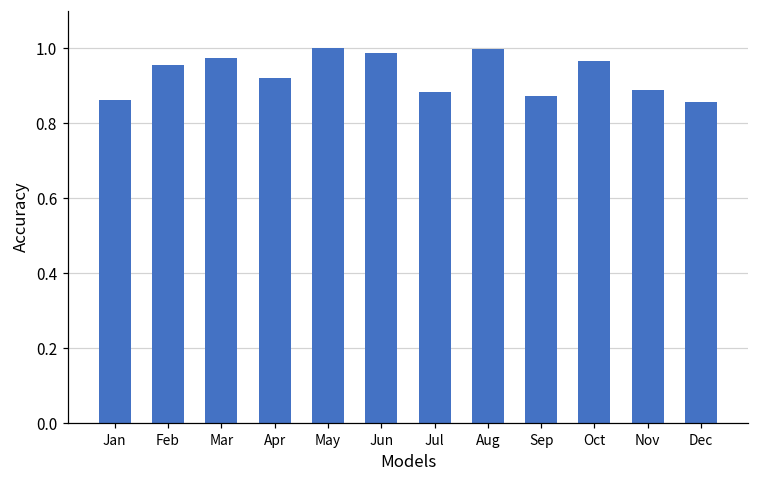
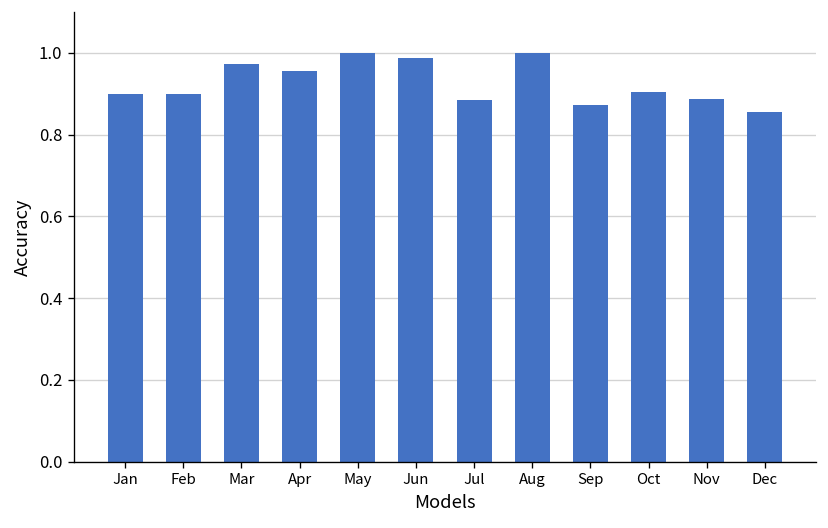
Jan: 0.86 -> 0.90
Feb: 0.96 -> 0.90
Apr: 0.92 -> 0.96
Oct: 0.97 -> 0.90
